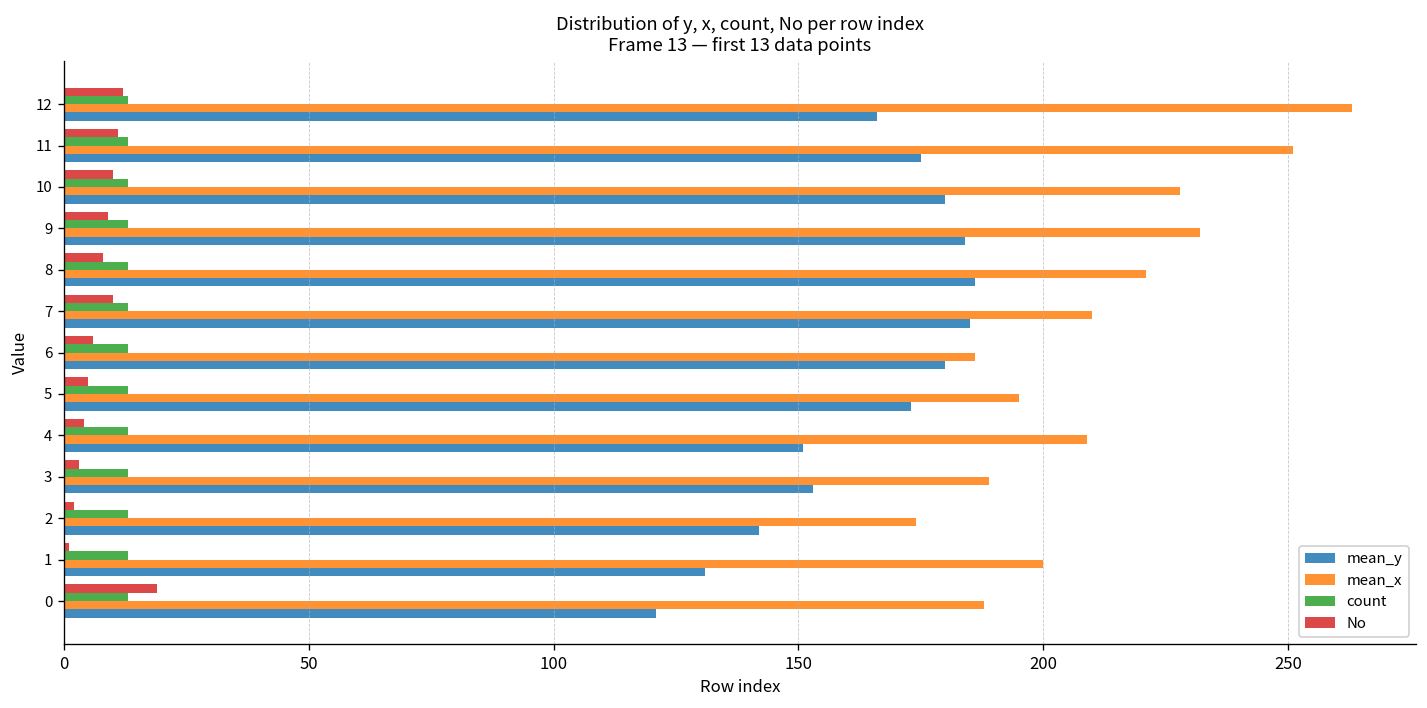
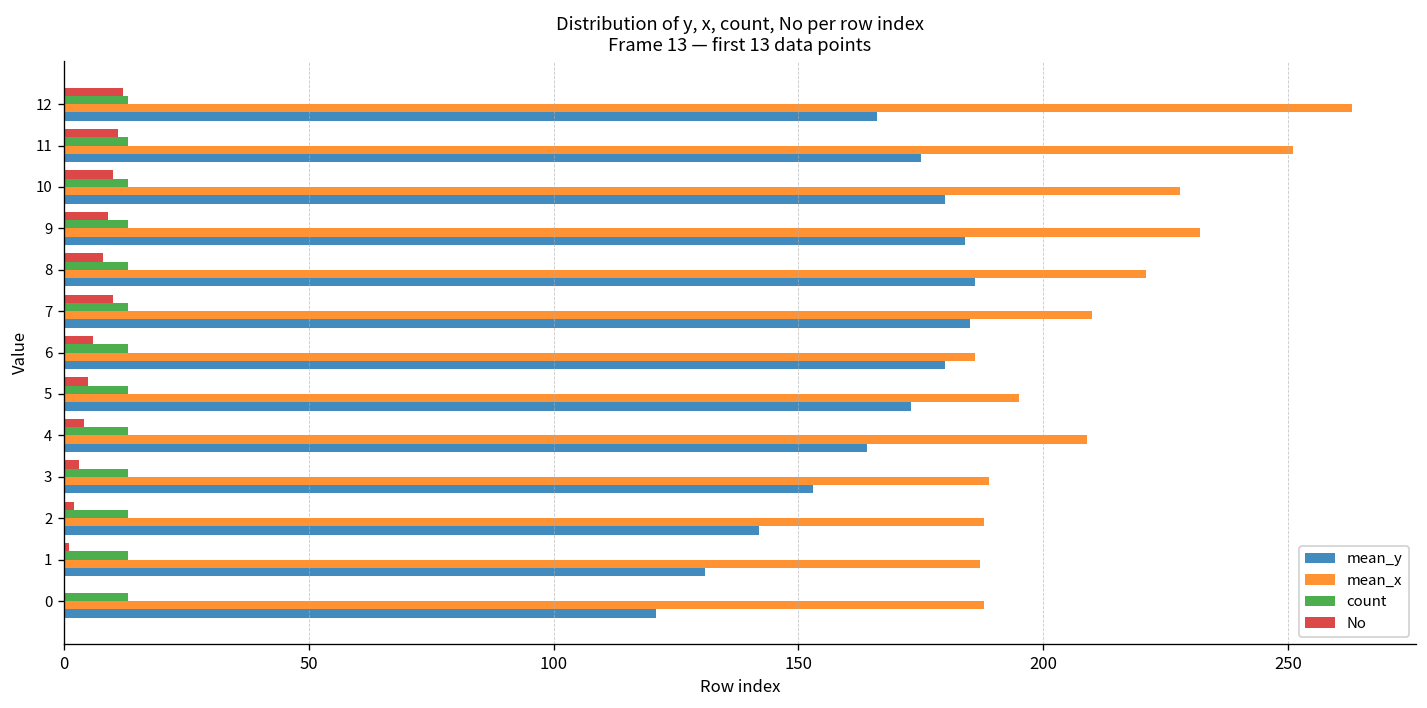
mean_y, 4: 151 -> 164
mean_x, 2: 174 -> 188
mean_x, 1: 200 -> 187
No, 0: 19 -> 0
